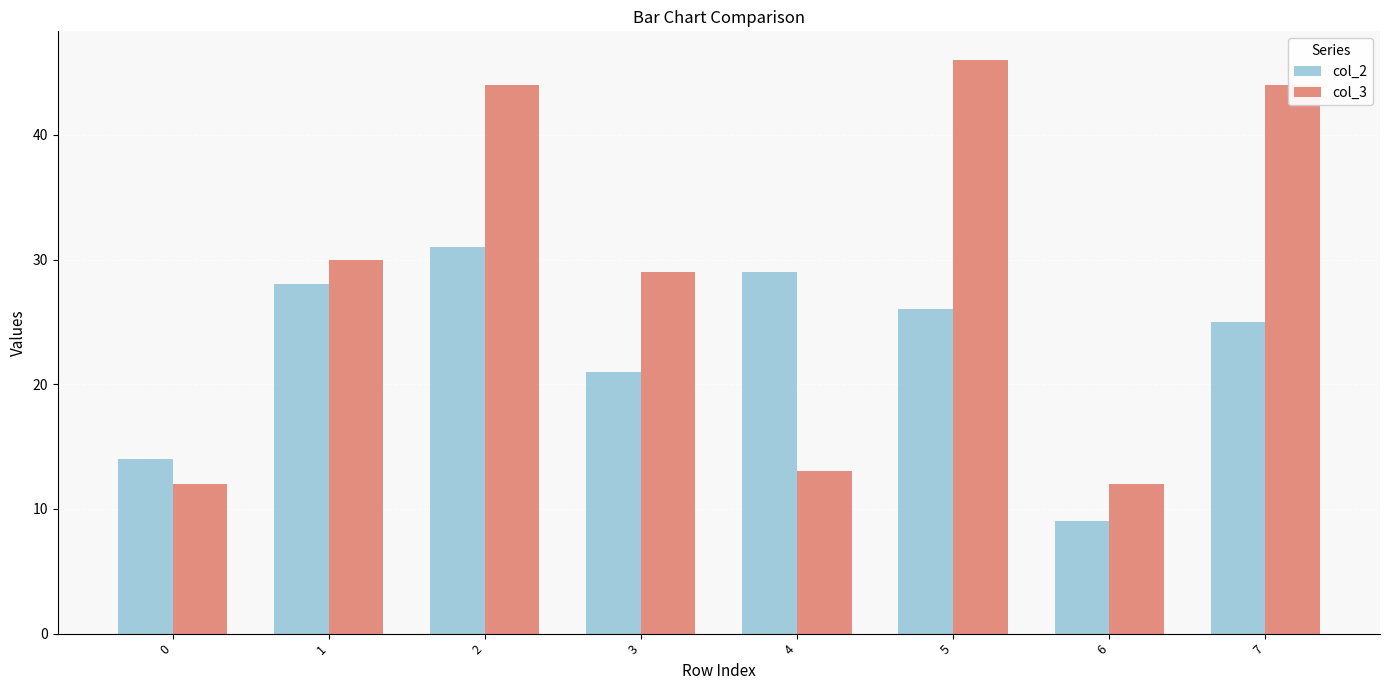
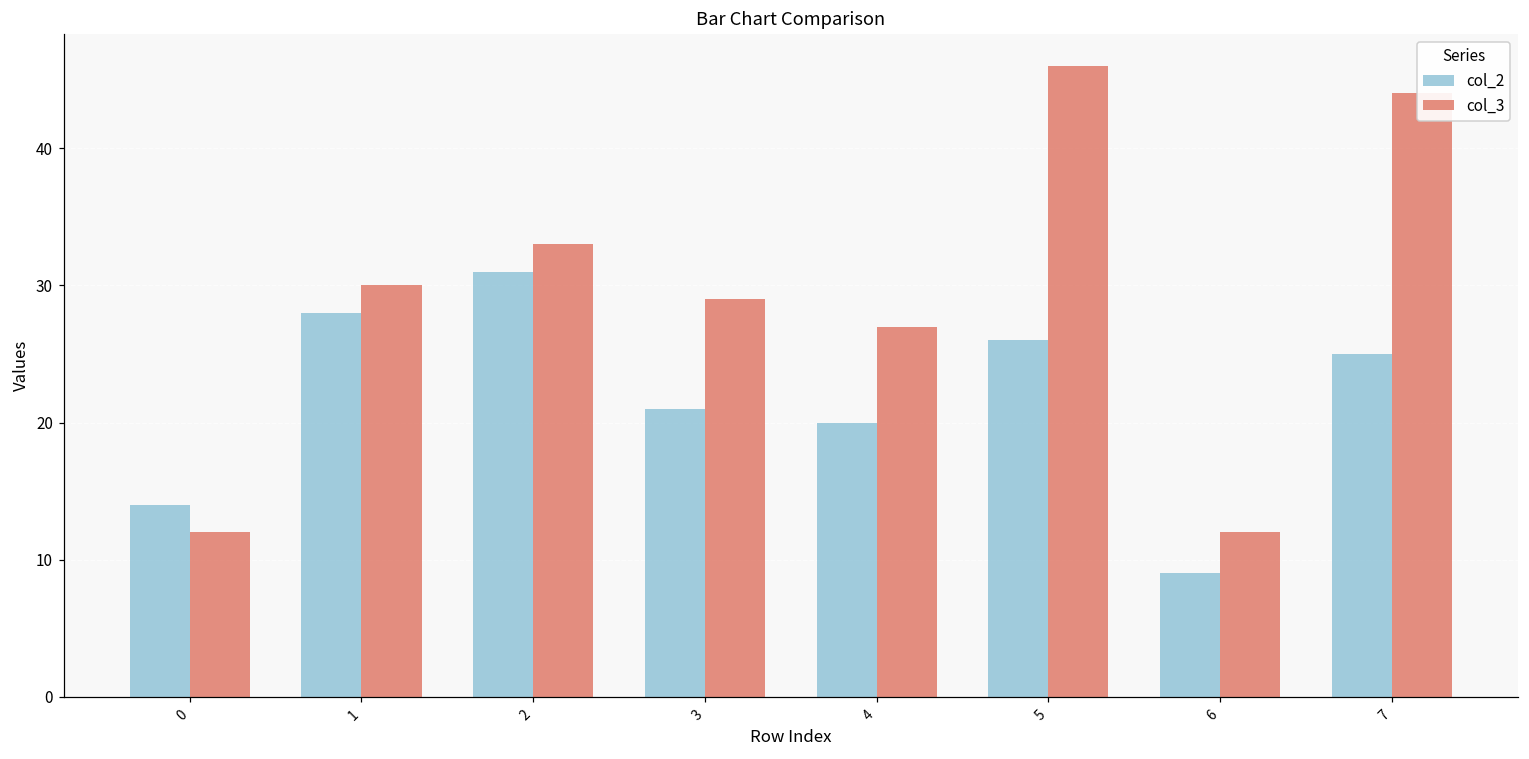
col_3, 2: 44 -> 33
col_2, 4: 29 -> 20
col_3, 4: 13 -> 27
